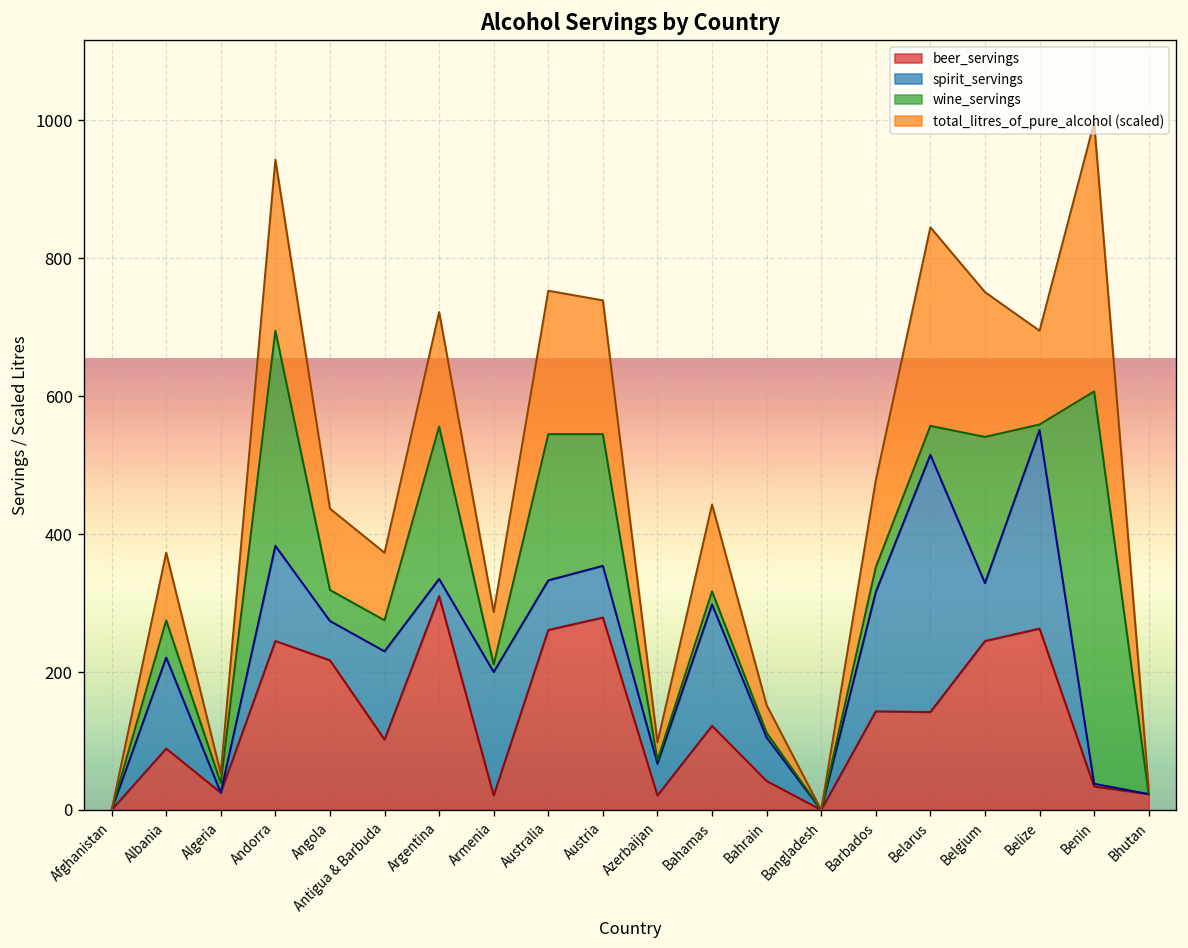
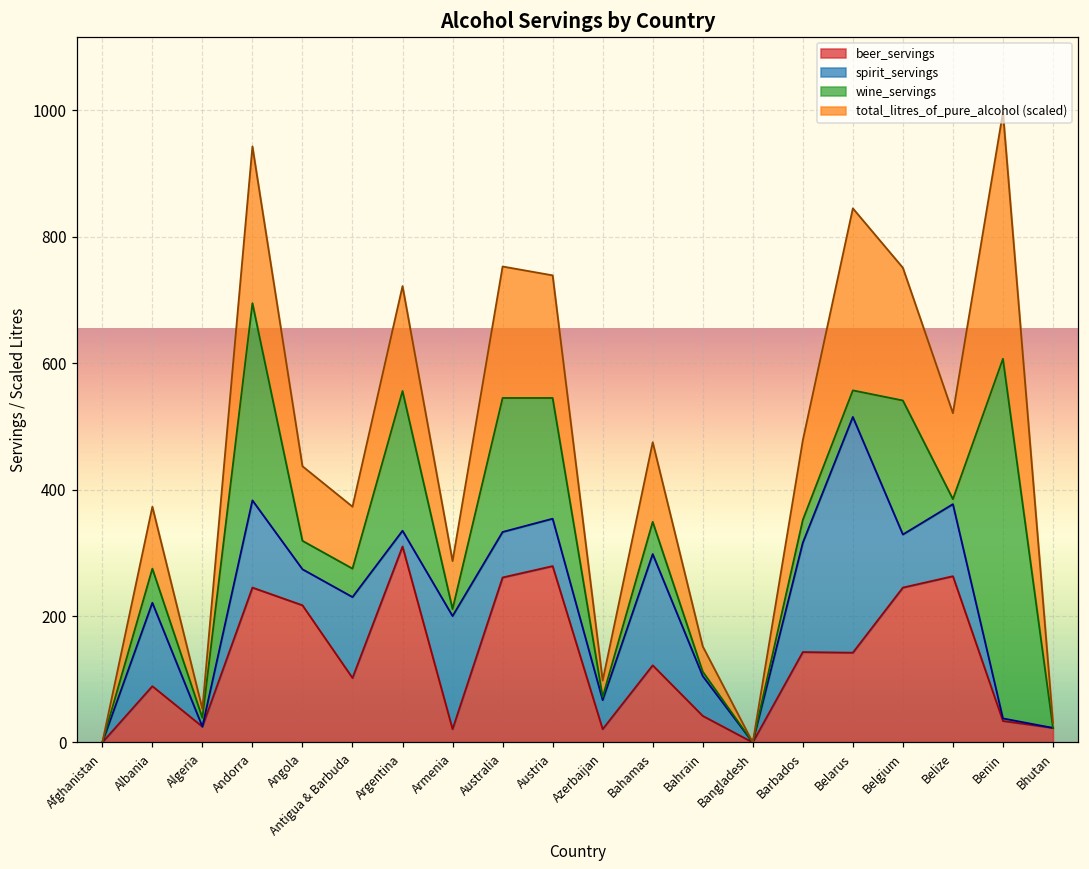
wine_servings, Bahamas: 20 -> 50
spirit_servings, Belize: 290 -> 110
